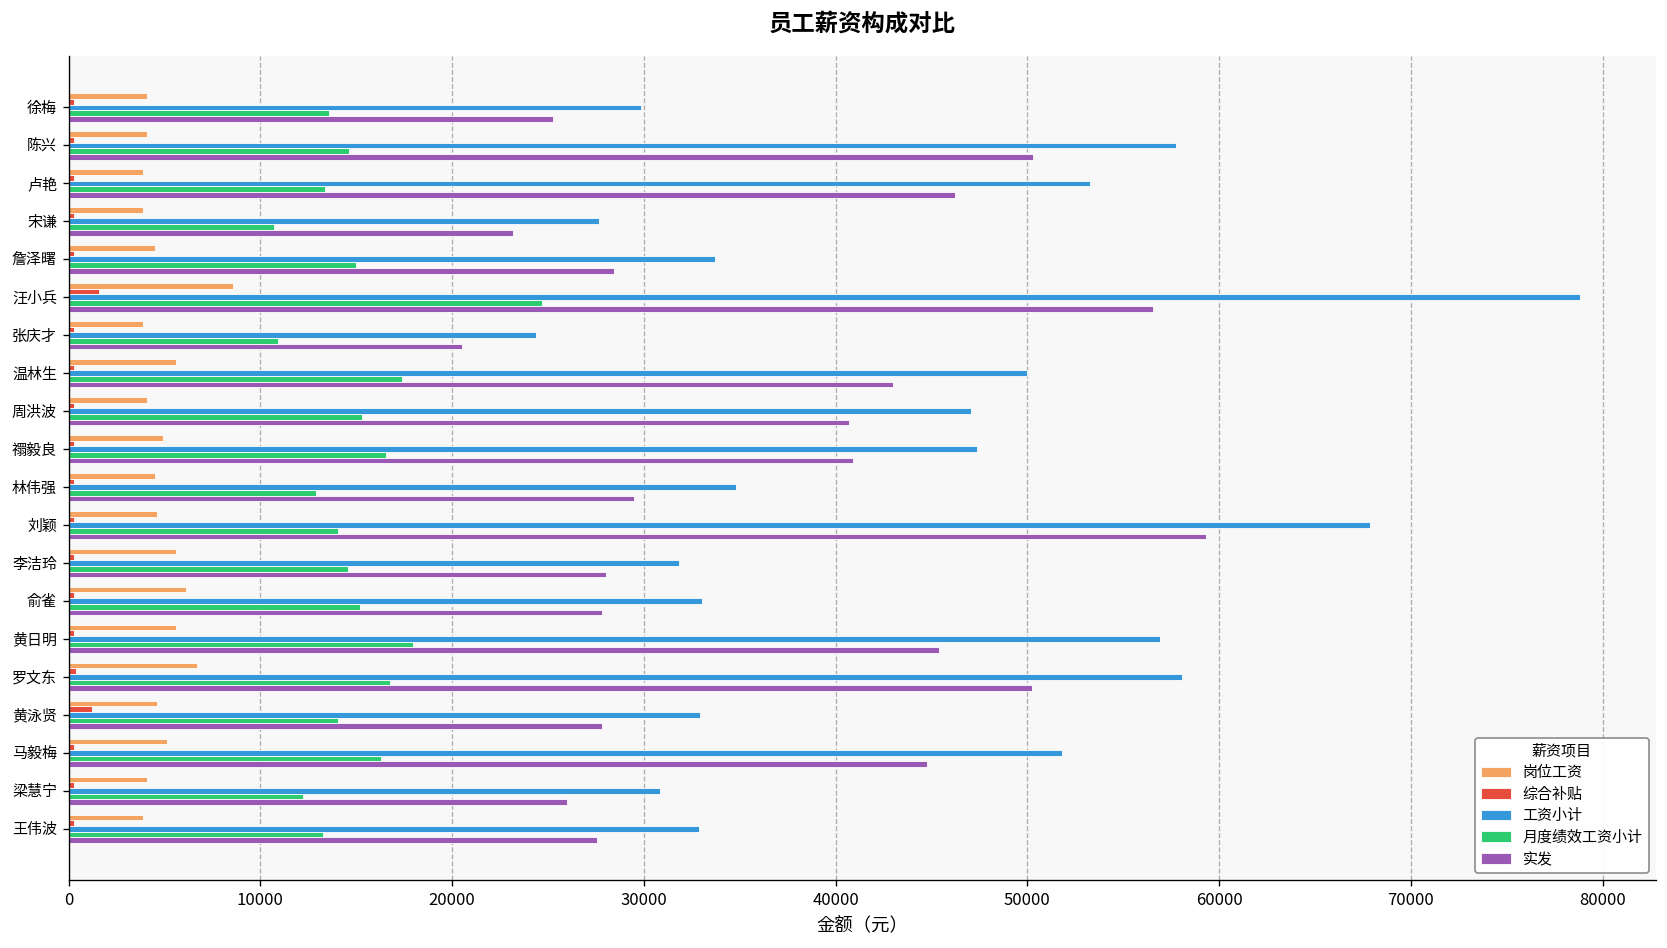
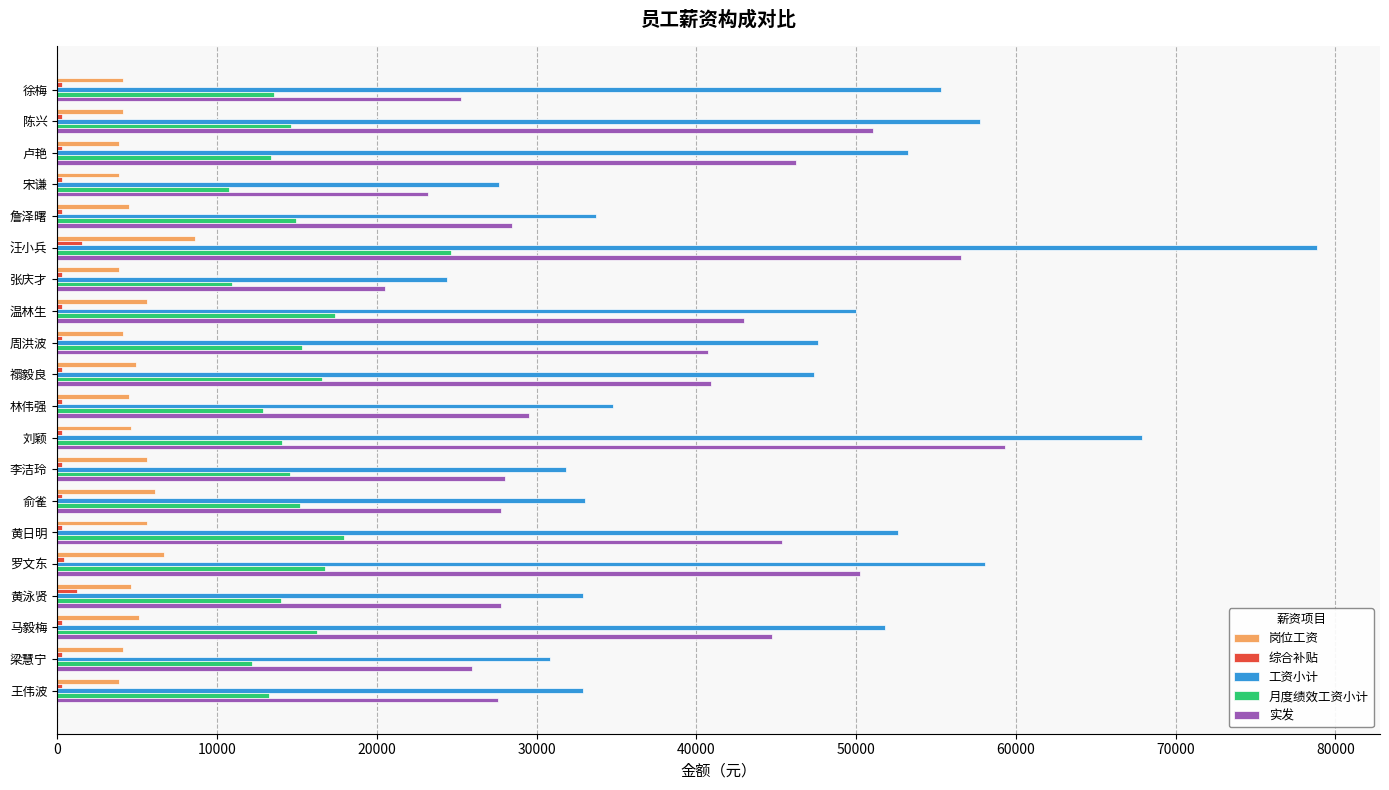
工资小计, 徐梅: 29800 -> 55300
实发, 陈兴: 50300 -> 51100
工资小计, 周洪波: 47100 -> 47600
工资小计, 黄日明: 56900 -> 52600
